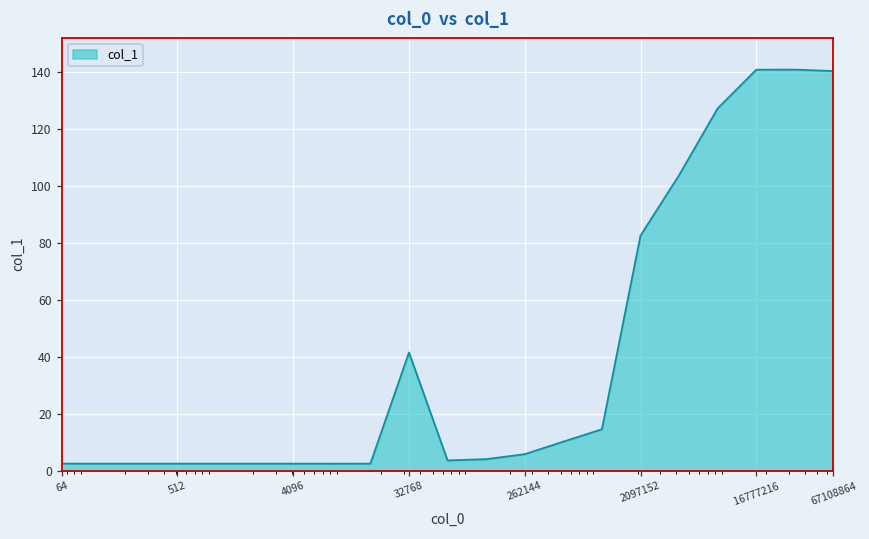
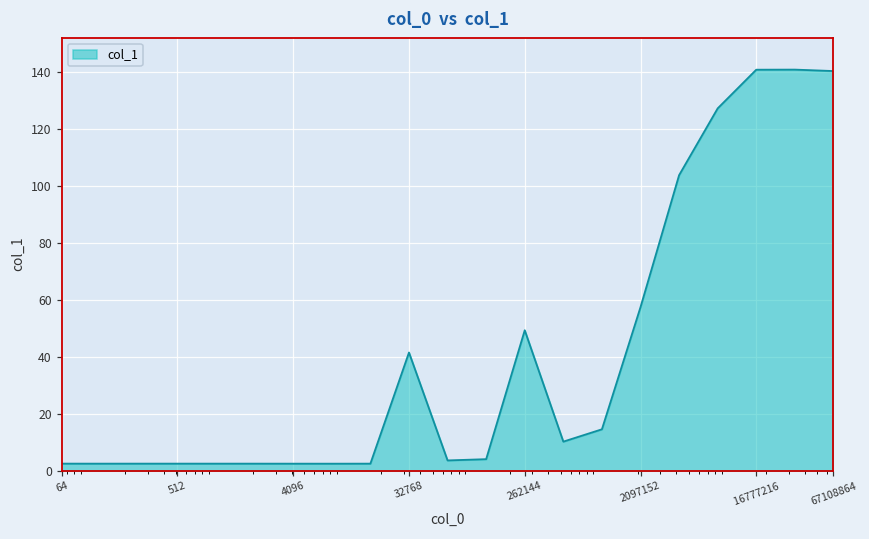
262144: 6 -> 49
2097152: 83 -> 57
